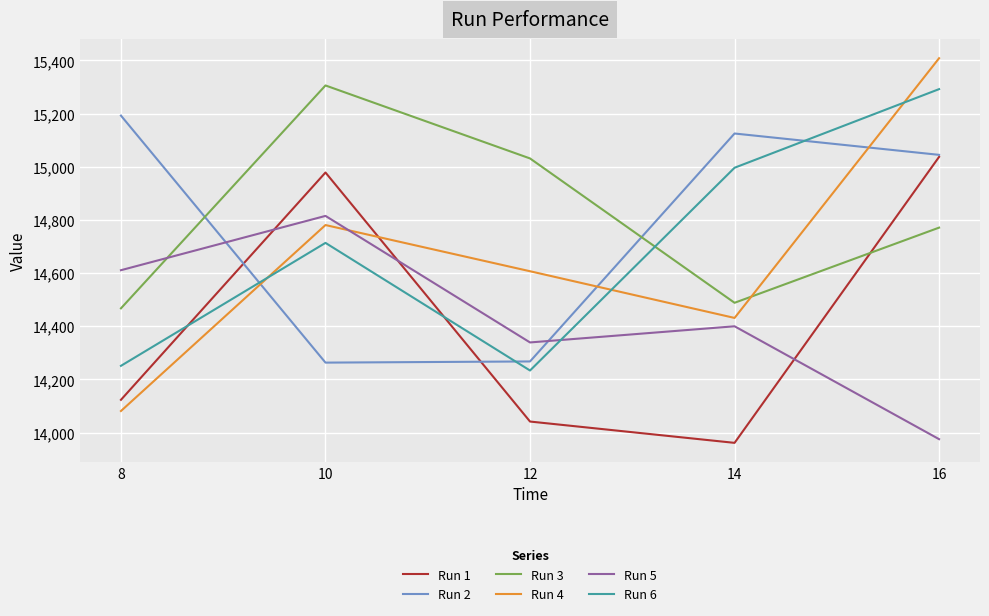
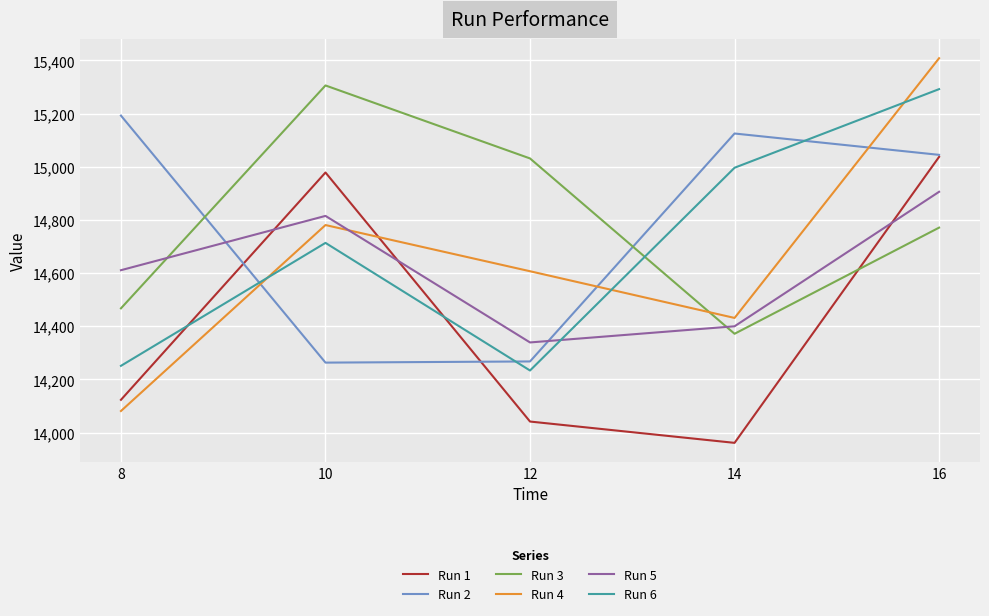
Run 3, 14: 14,490 -> 14,370
Run 5, 16: 13,980 -> 14,910
